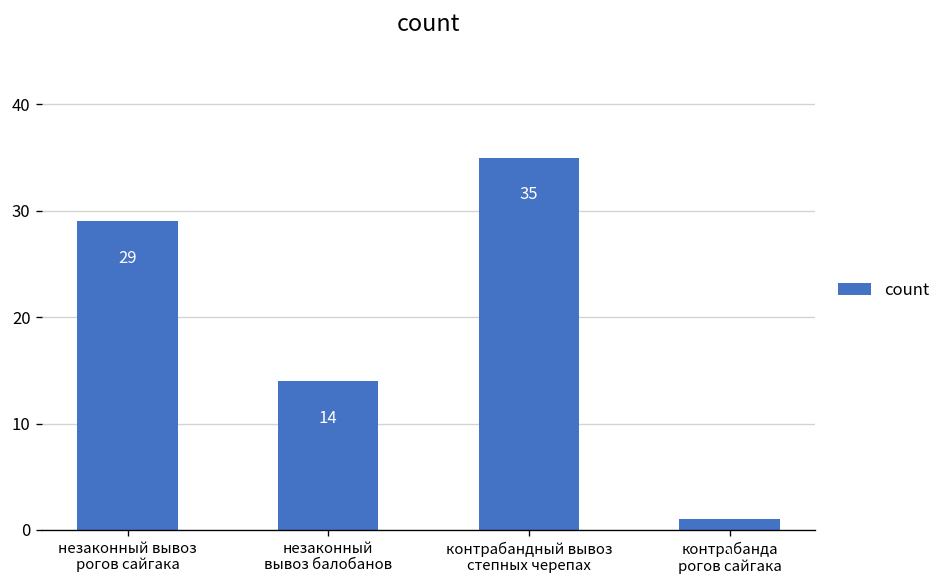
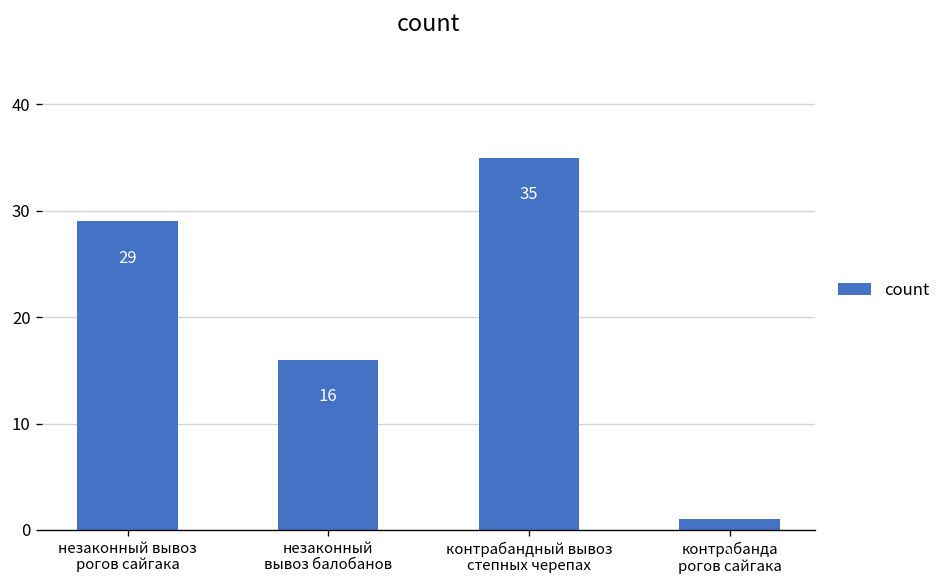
незаконный вывоз балобанов: 14 -> 16
